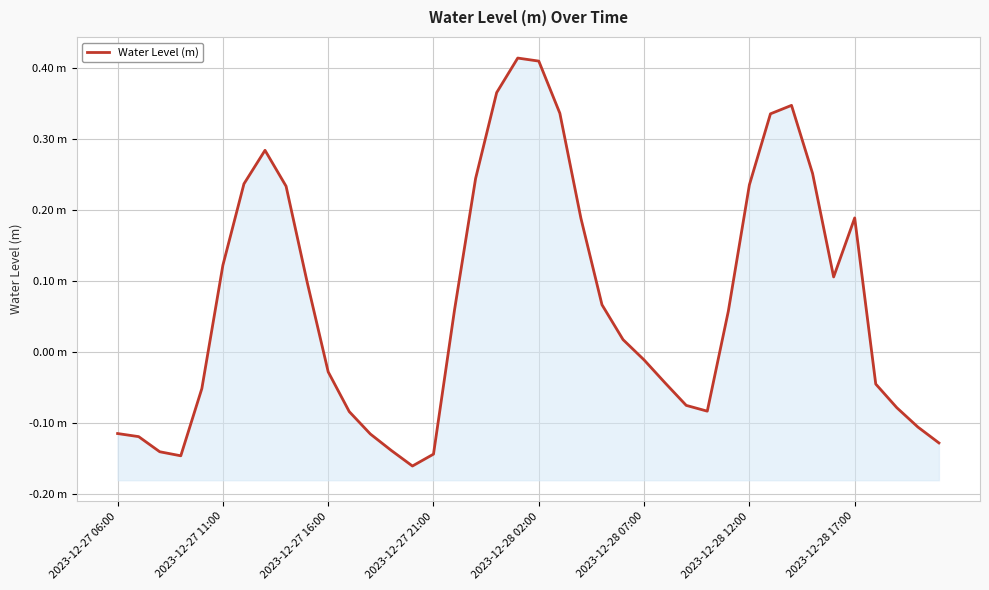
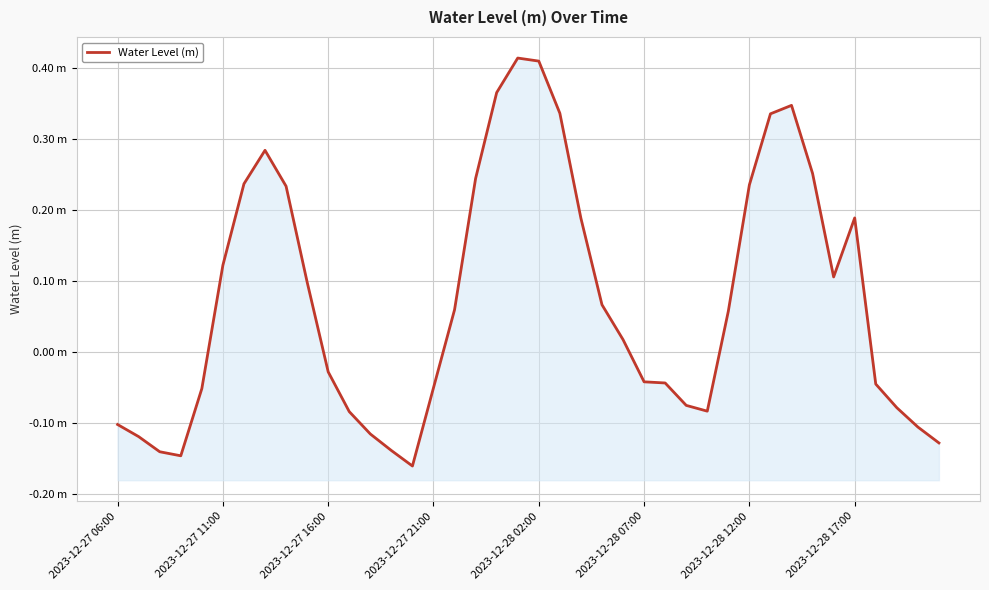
2023-12-27 06:00: -0.11 m -> -0.10 m
2023-12-27 21:00: -0.14 m -> -0.05 m
2023-12-28 07:00: -0.01 m -> -0.04 m
